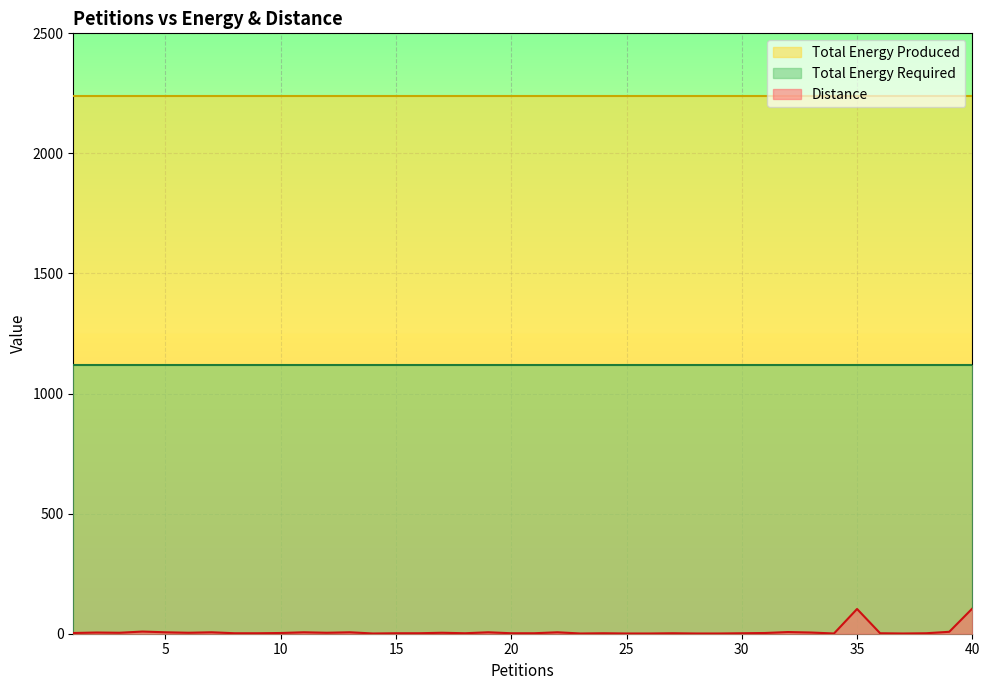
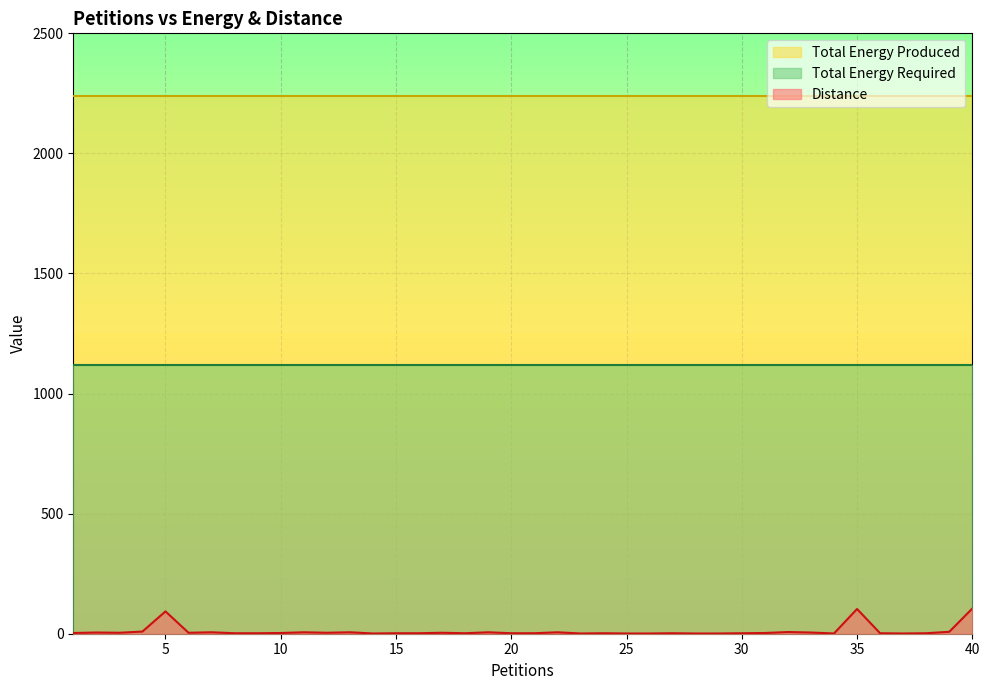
Distance, 5: 10 -> 90
